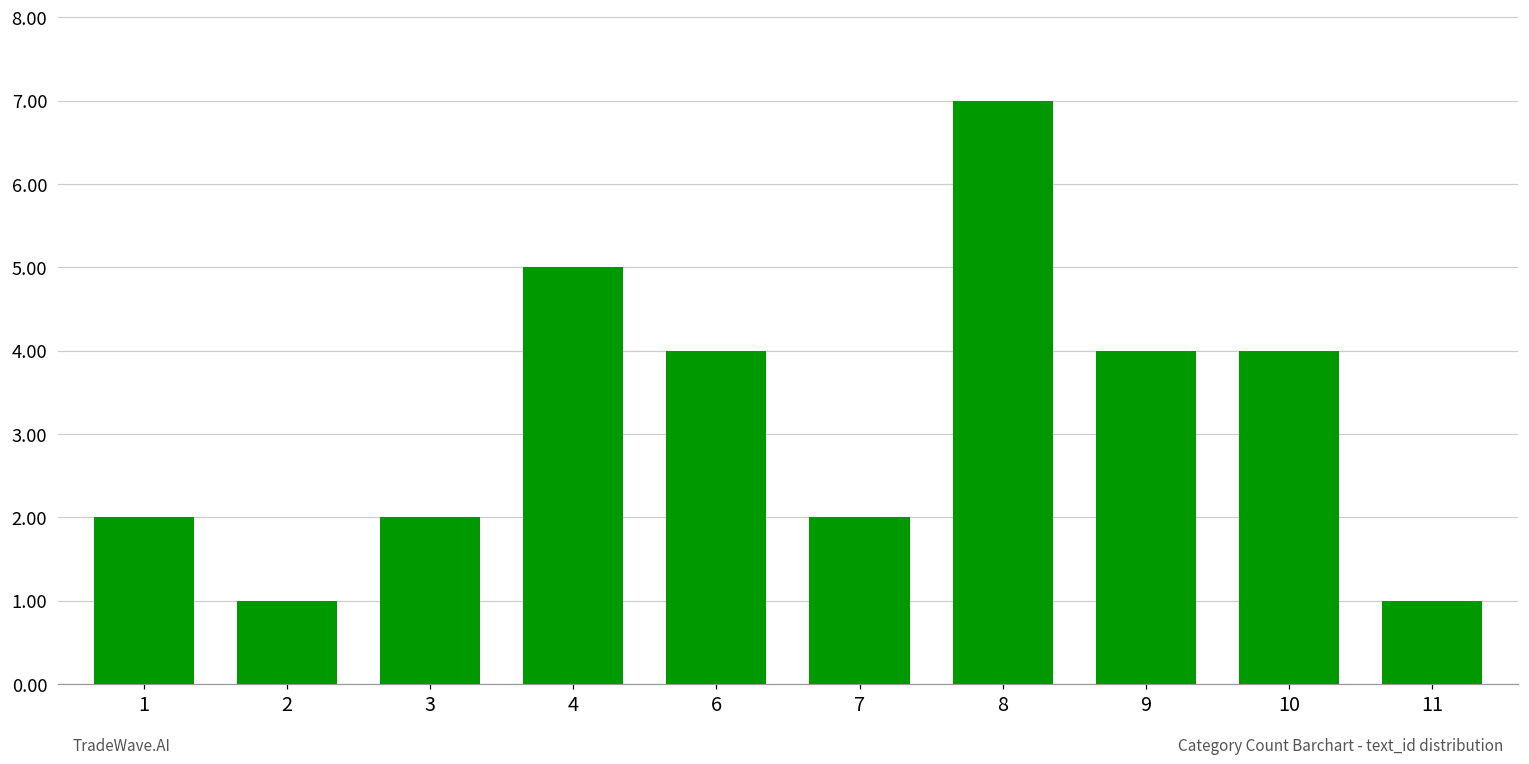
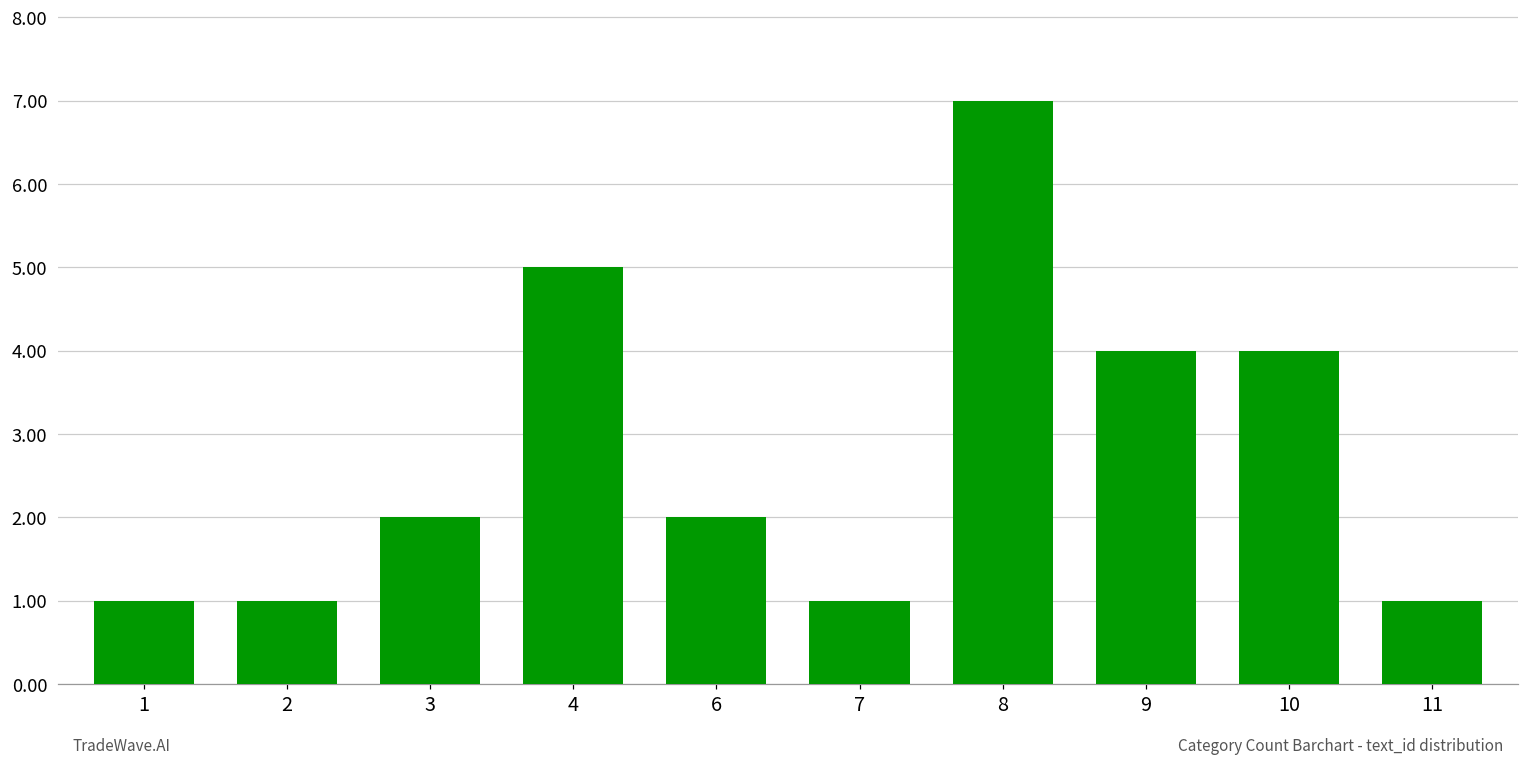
1: 2 -> 1
6: 4 -> 2
7: 2 -> 1
